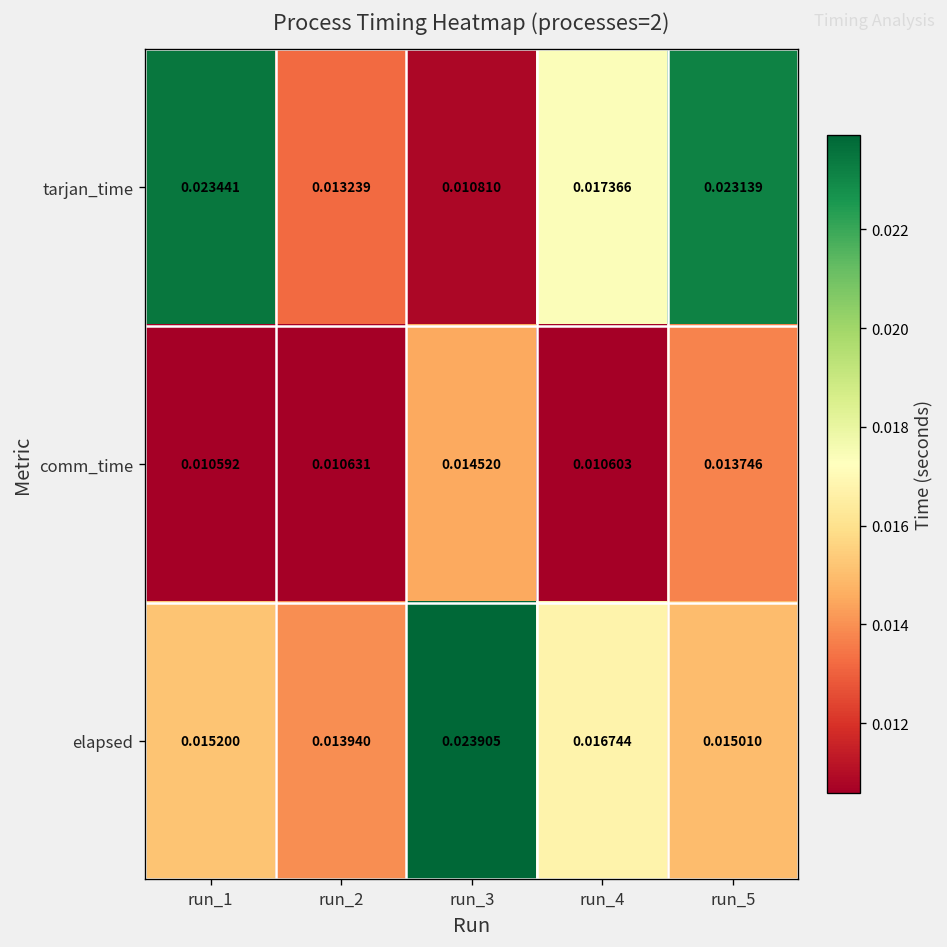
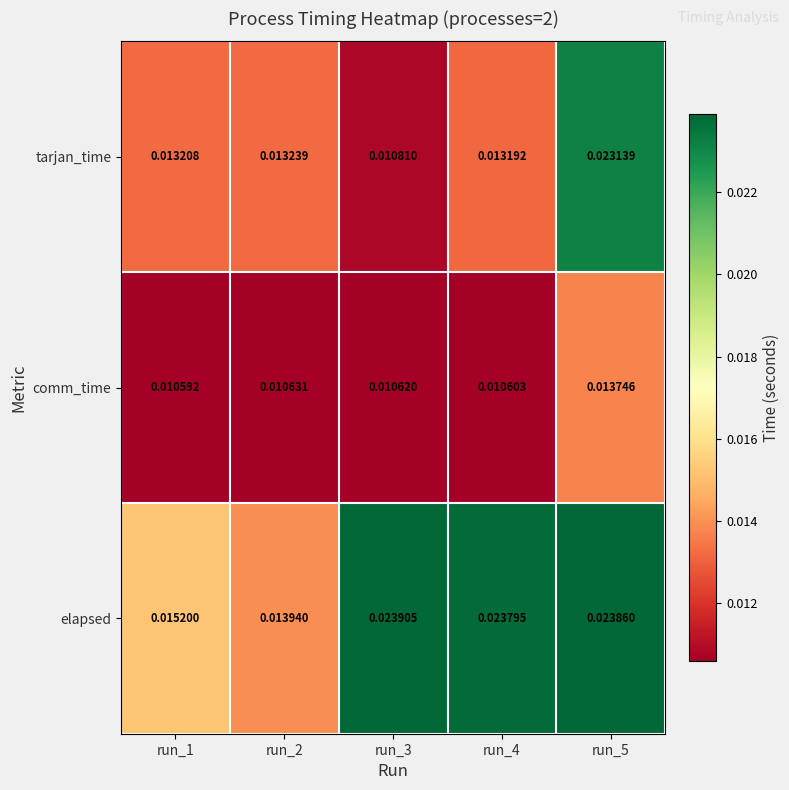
tarjan_time, run_1: 0.023441 -> 0.013208
tarjan_time, run_4: 0.017366 -> 0.013192
comm_time, run_3: 0.014520 -> 0.010620
elapsed, run_4: 0.016744 -> 0.023795
elapsed, run_5: 0.015010 -> 0.023860
